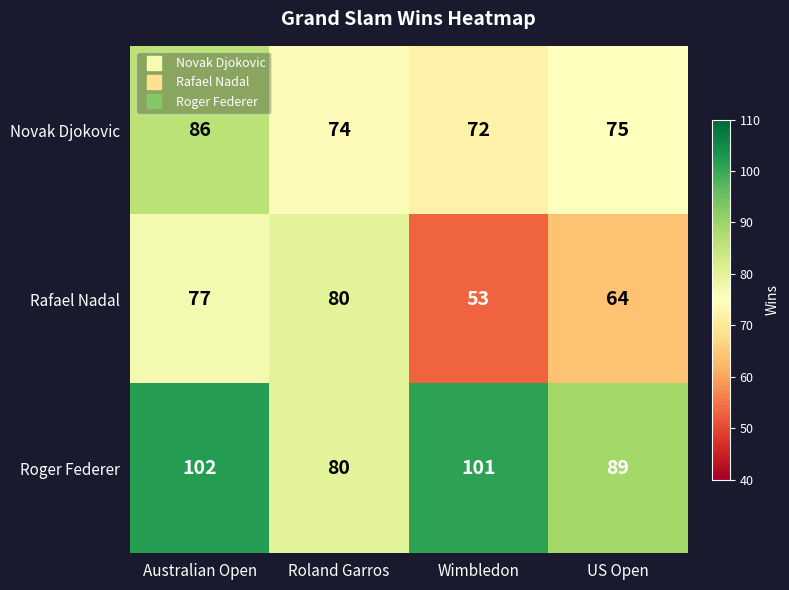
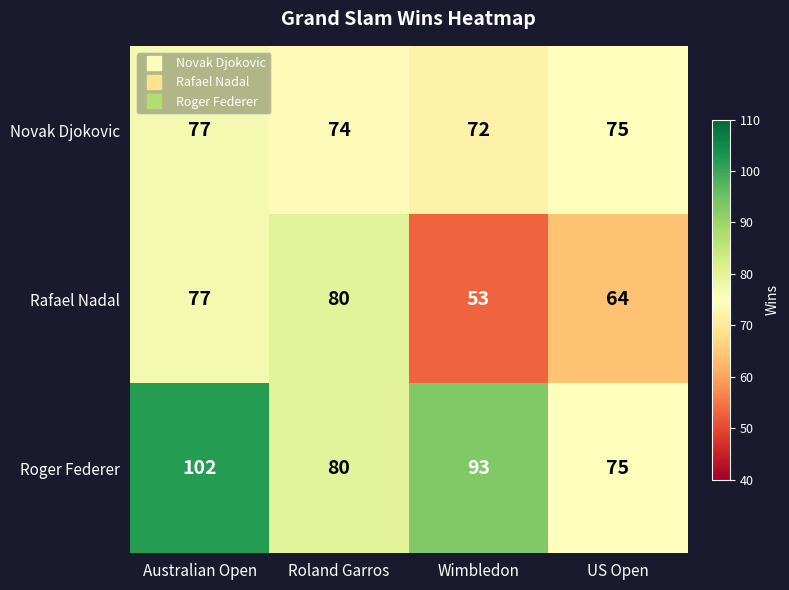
Novak Djokovic, Australian Open: 86 -> 77
Roger Federer, Wimbledon: 101 -> 93
Roger Federer, US Open: 89 -> 75
